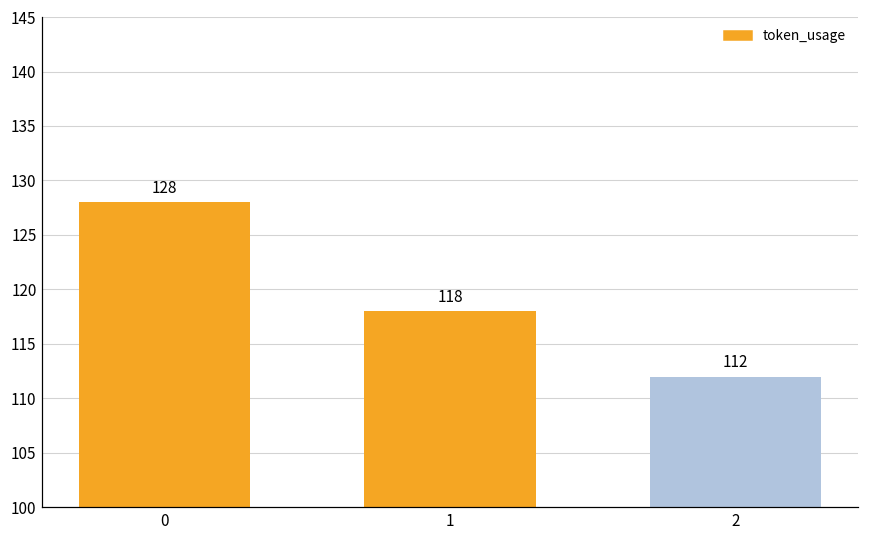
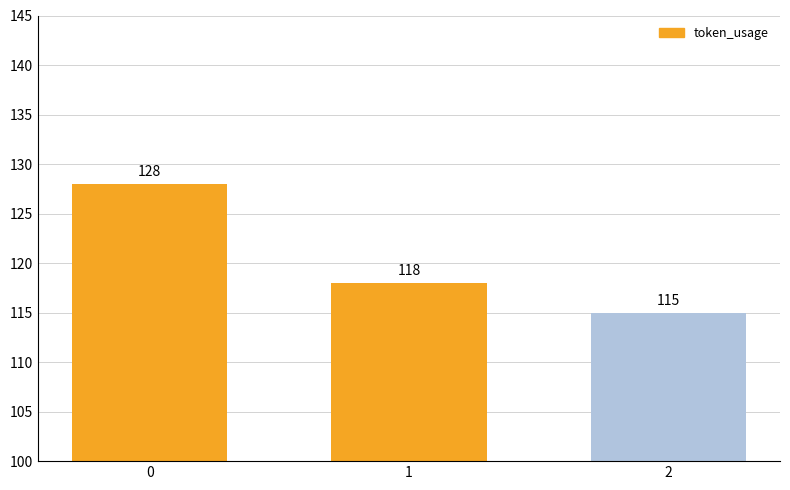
2: 112 -> 115
